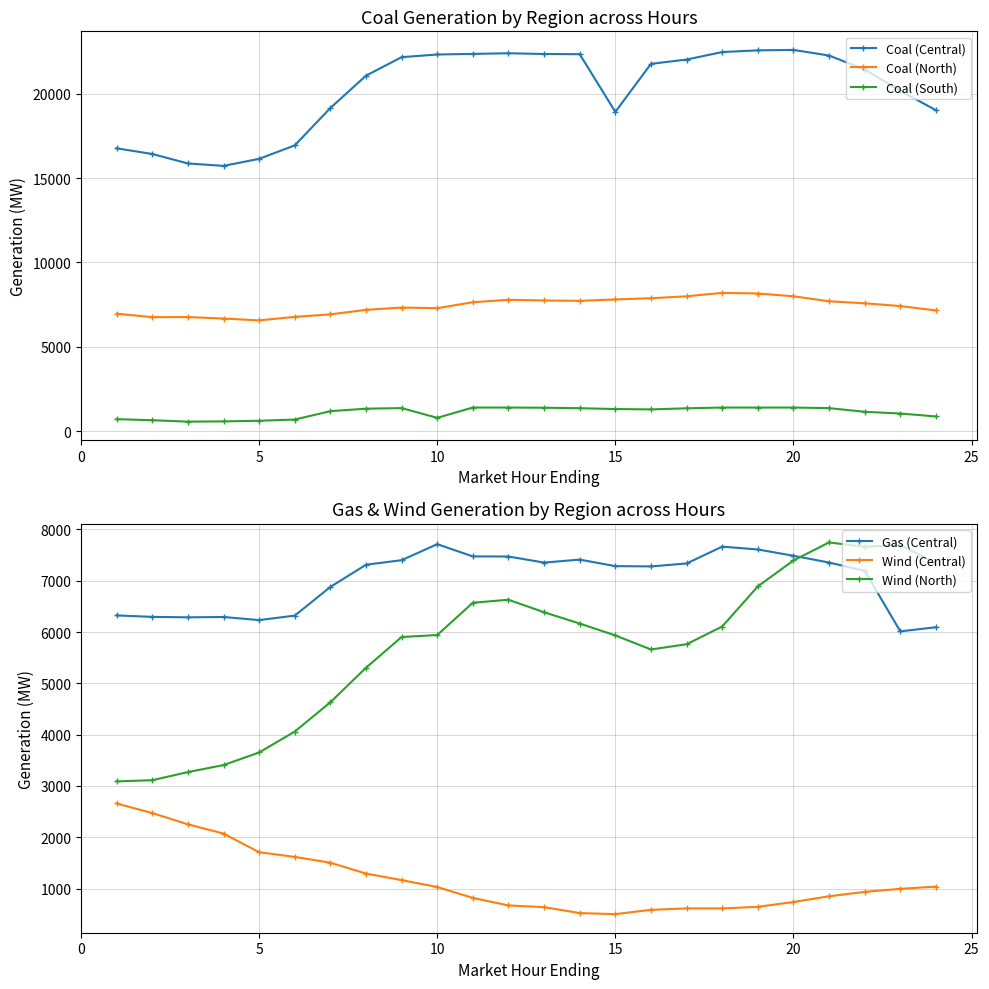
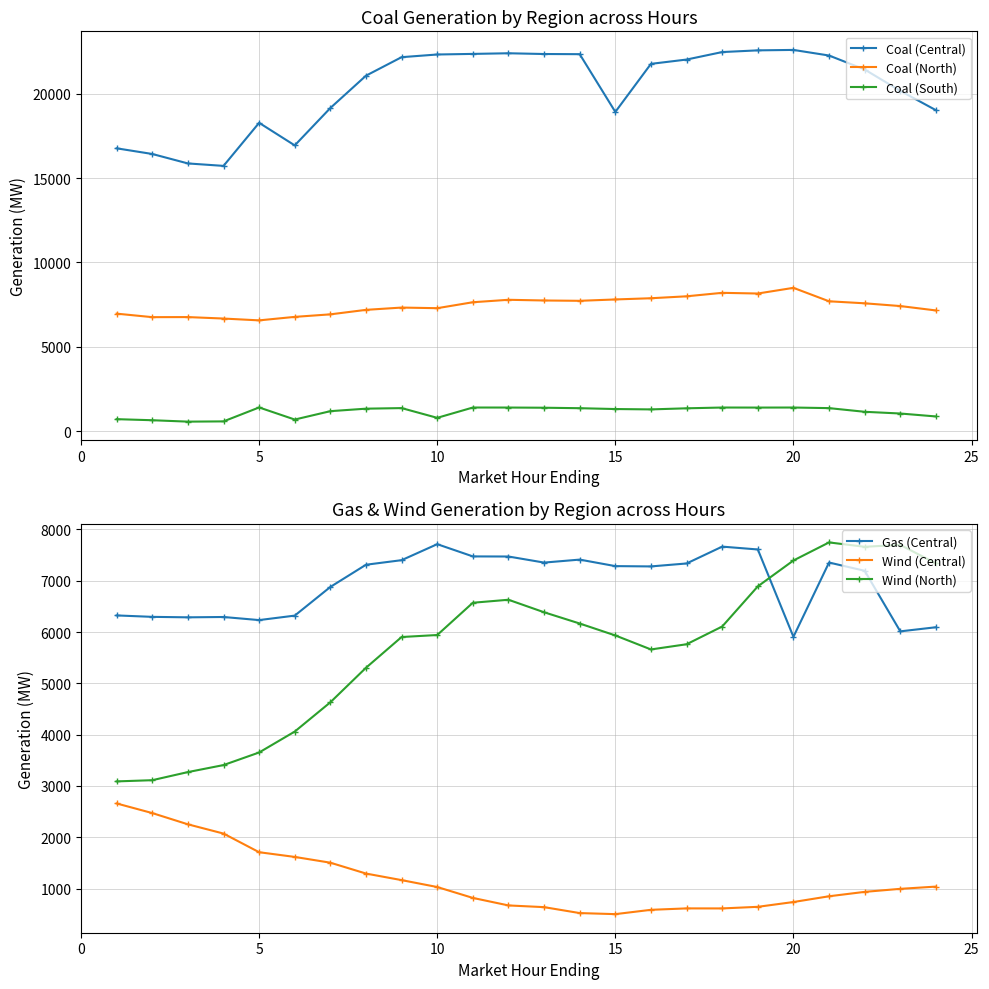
Coal Generation by Region across Hours, Coal (Central), 5: 16100 -> 18300
Coal Generation by Region across Hours, Coal (South), 5: 600 -> 1400
Coal Generation by Region across Hours, Coal (North), 20: 8000 -> 8500
Gas & Wind Generation by Region across Hours, Gas (Central), 20: 7500 -> 5900
